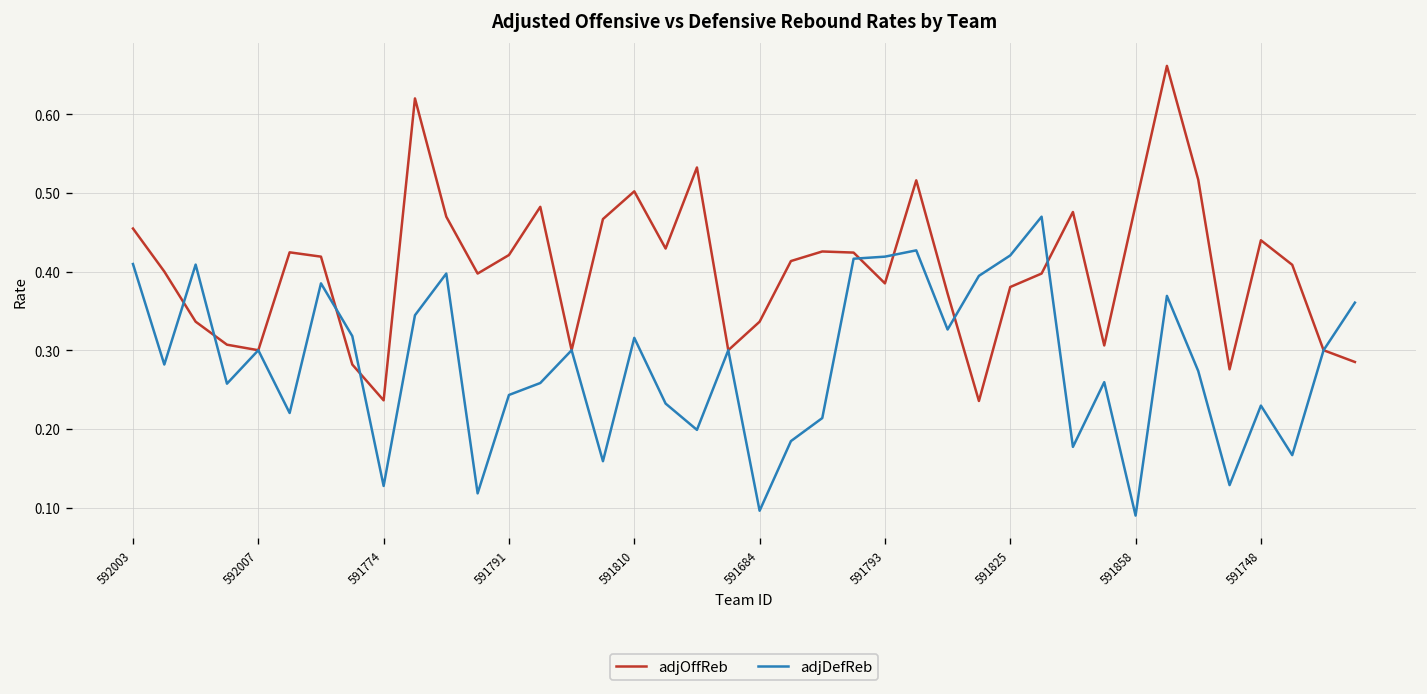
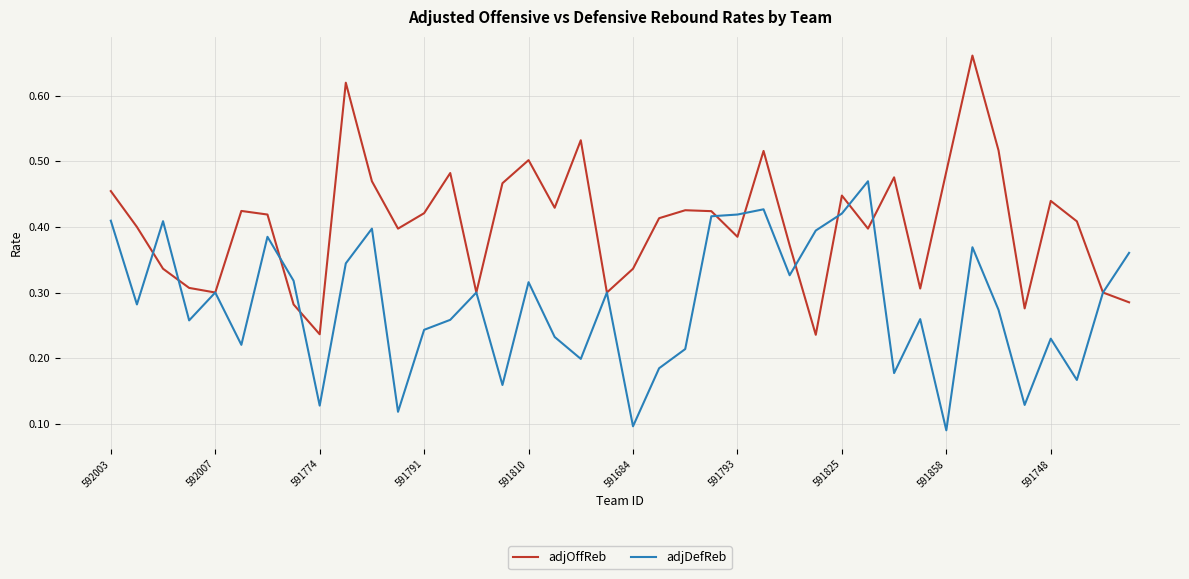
adjOffReb, 591825: 0.38 -> 0.45
